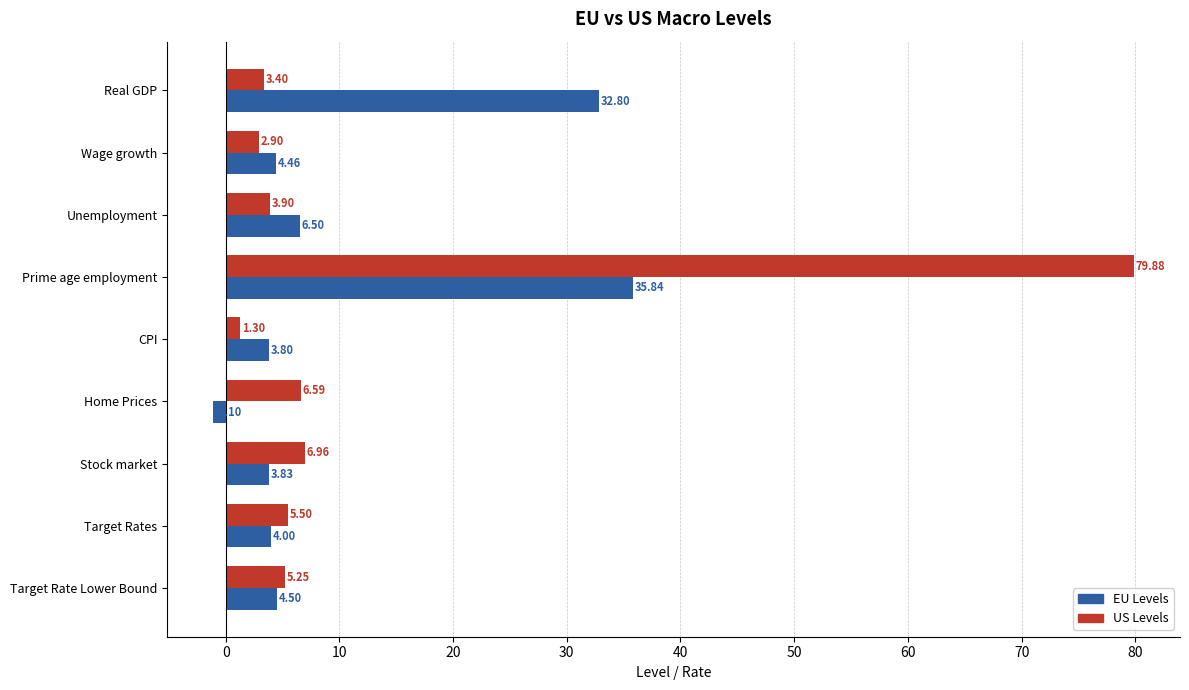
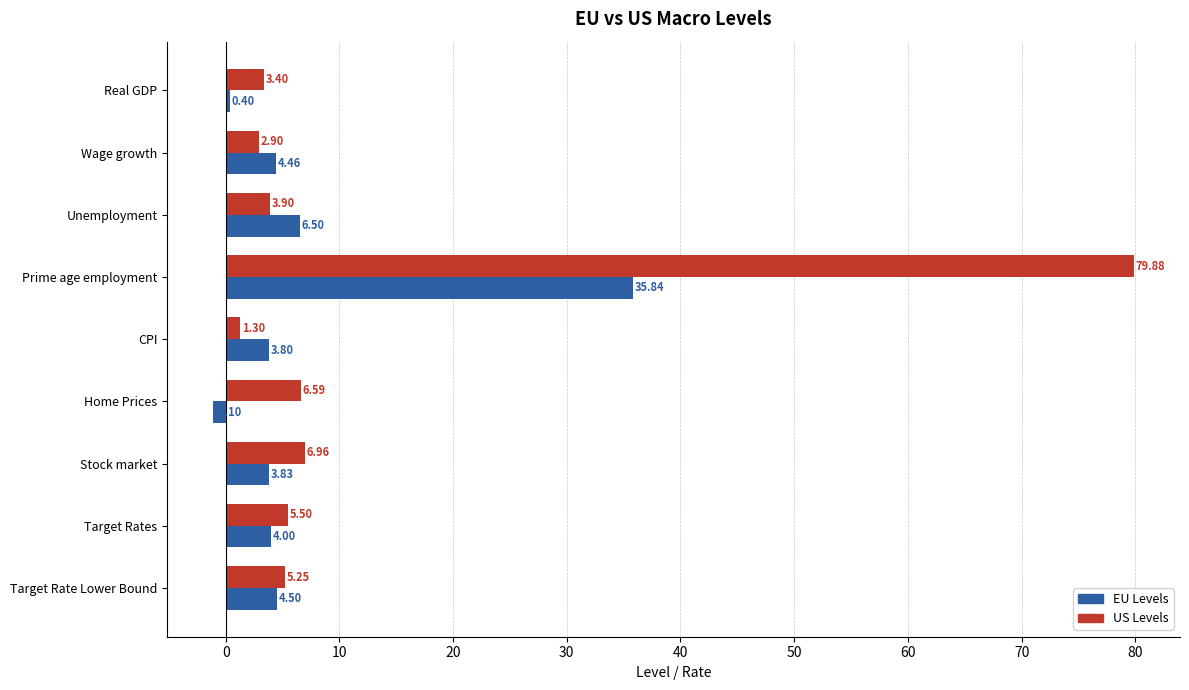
EU Levels, Real GDP: 32.80 -> 0.40
